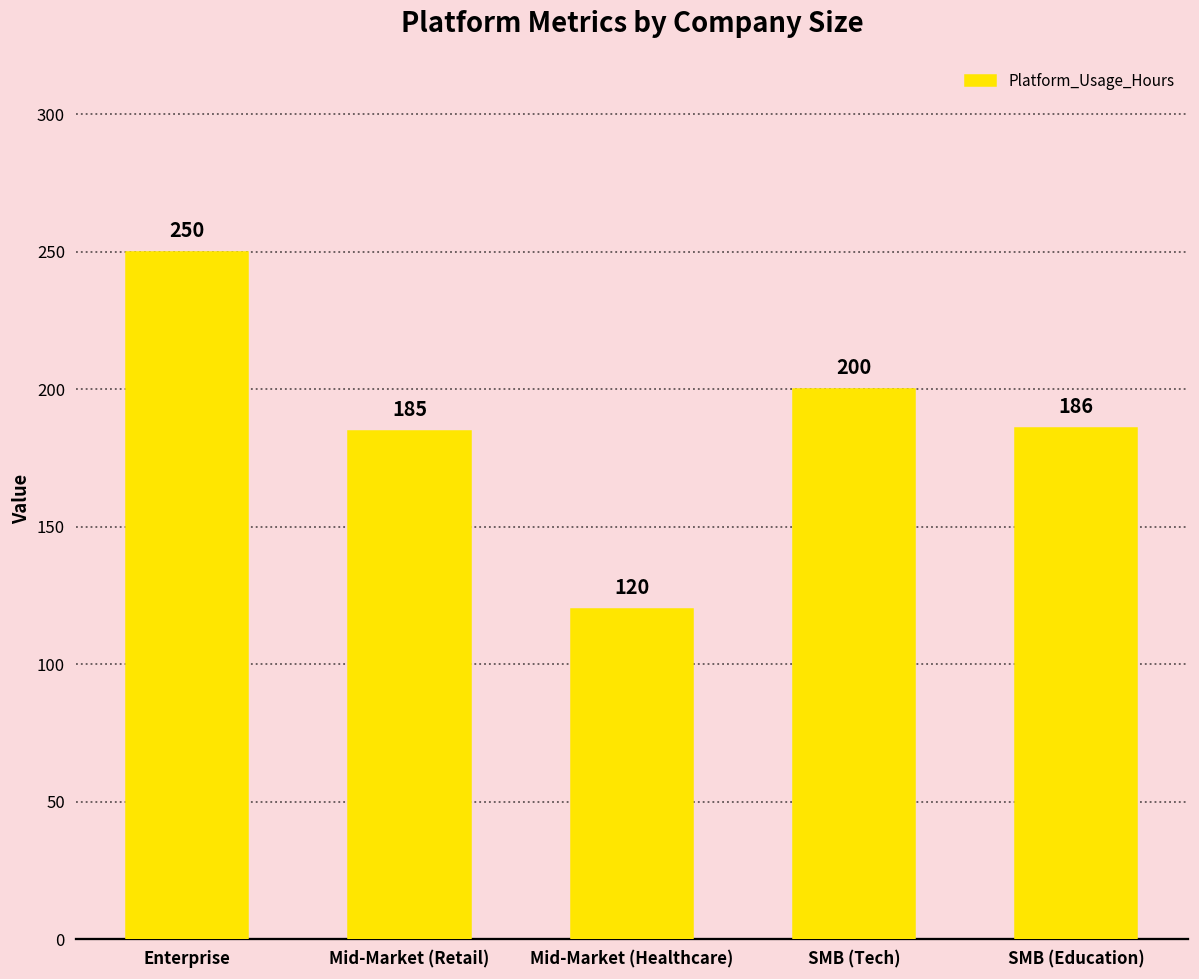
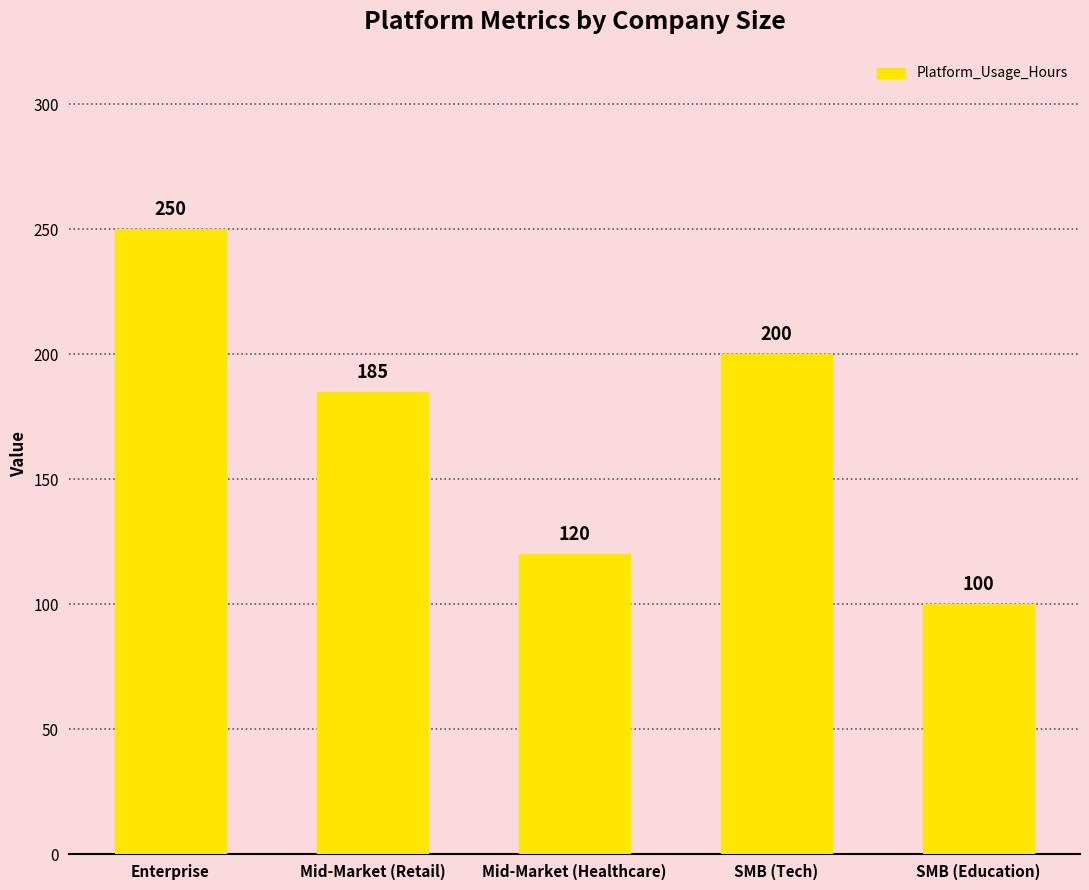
SMB (Education): 186 -> 100
